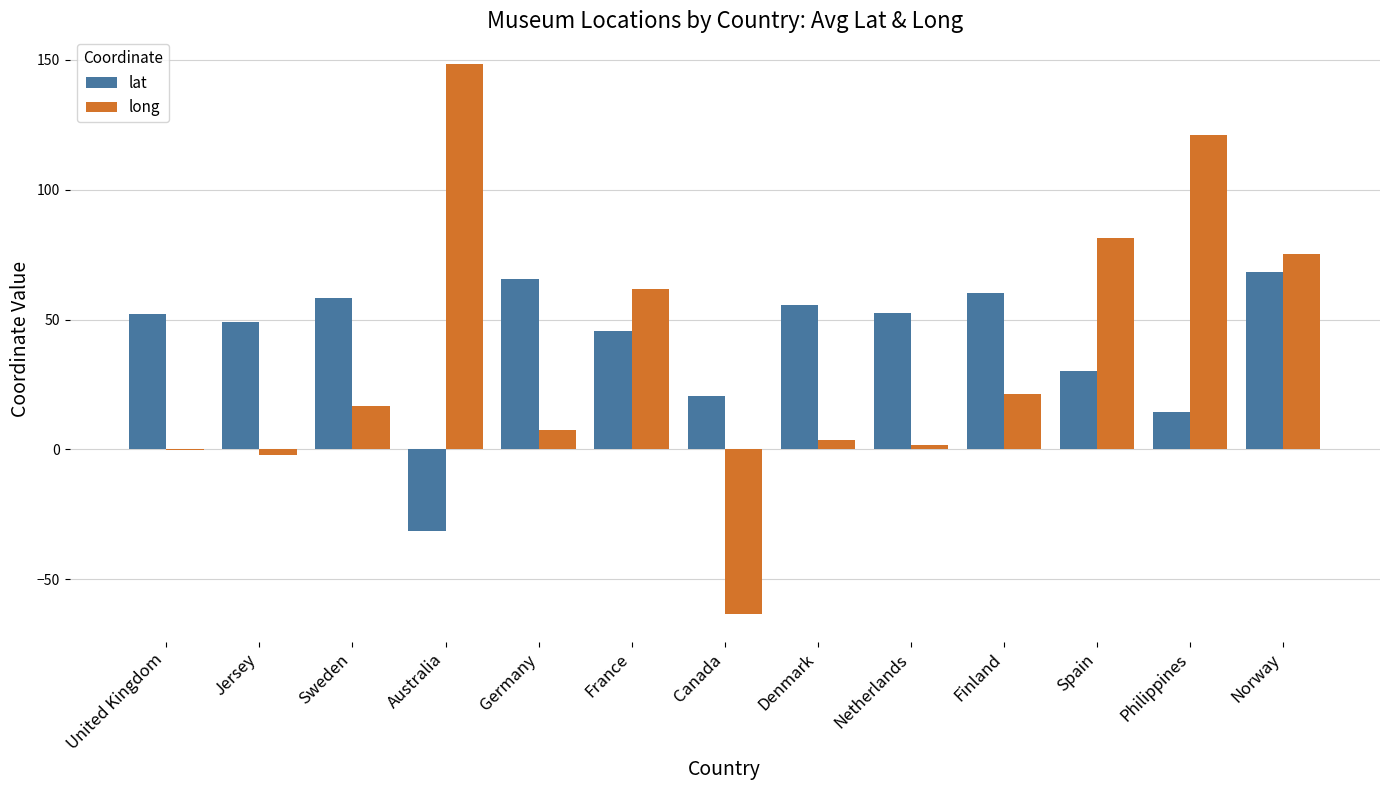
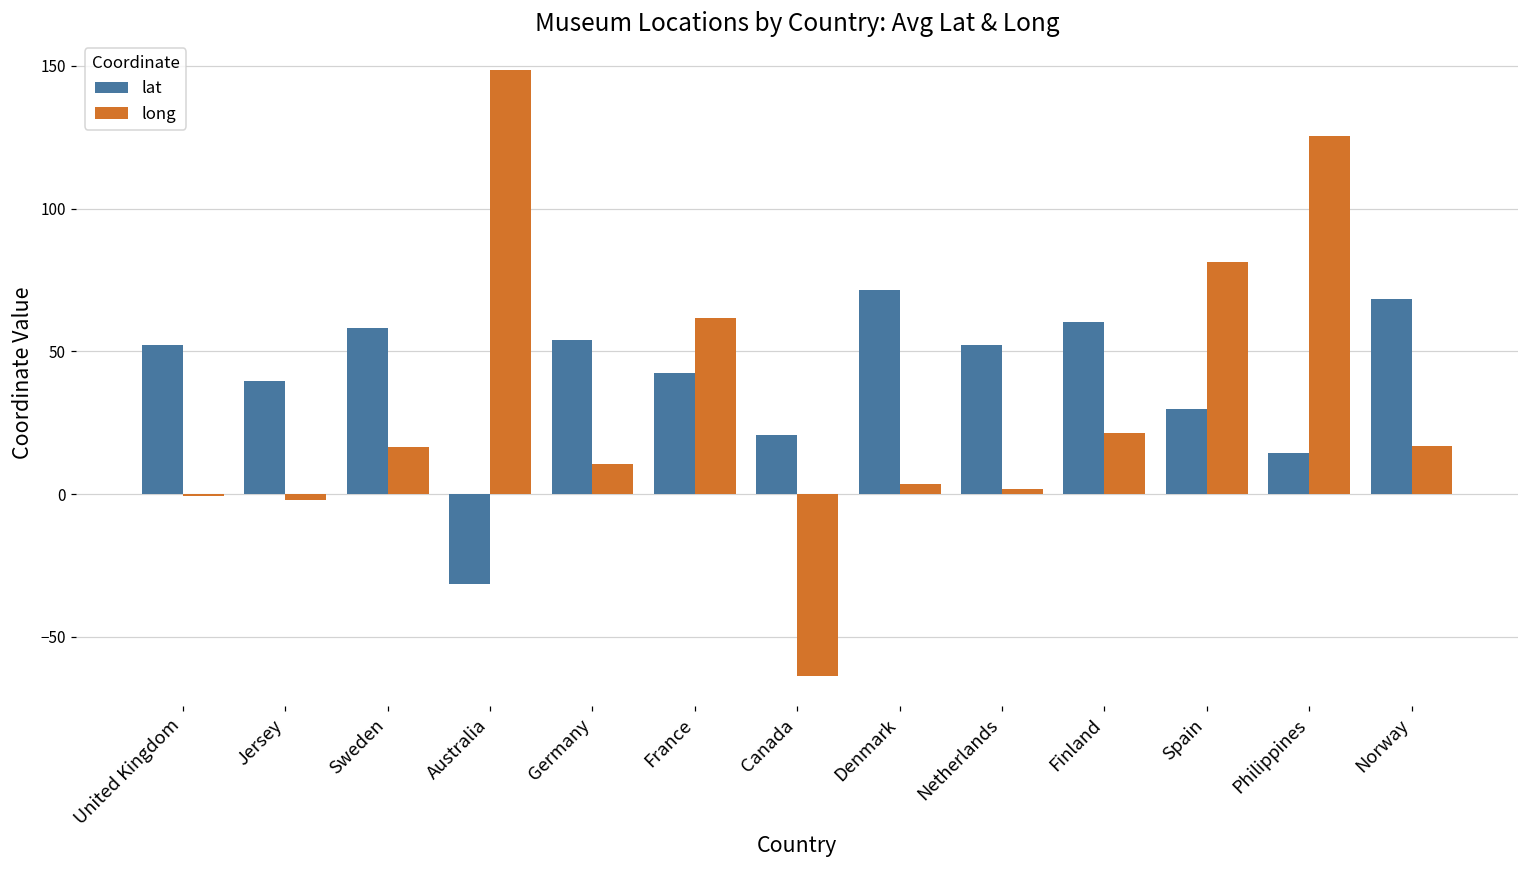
lat, Jersey: 49 -> 40
lat, Germany: 66 -> 54
long, Germany: 7 -> 11
lat, France: 46 -> 42
lat, Denmark: 55 -> 72
long, Philippines: 121 -> 125
long, Norway: 75 -> 17
